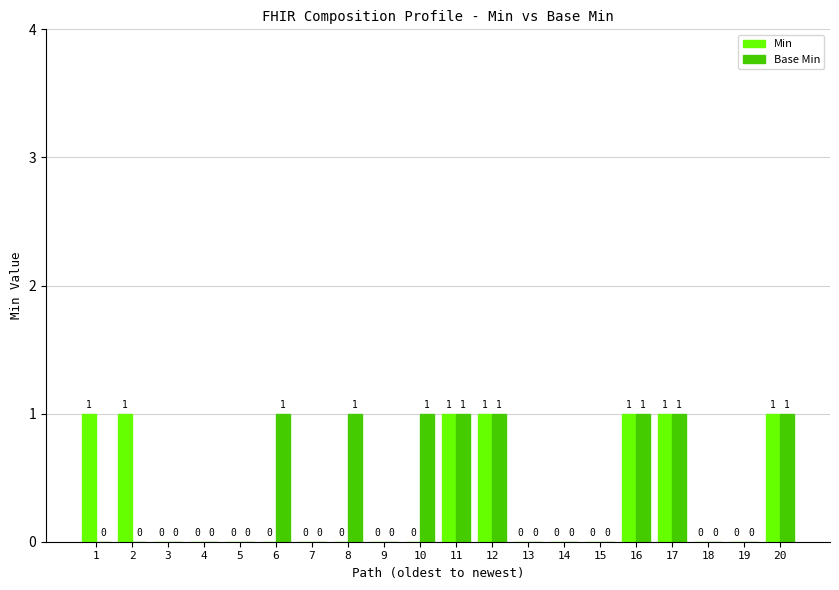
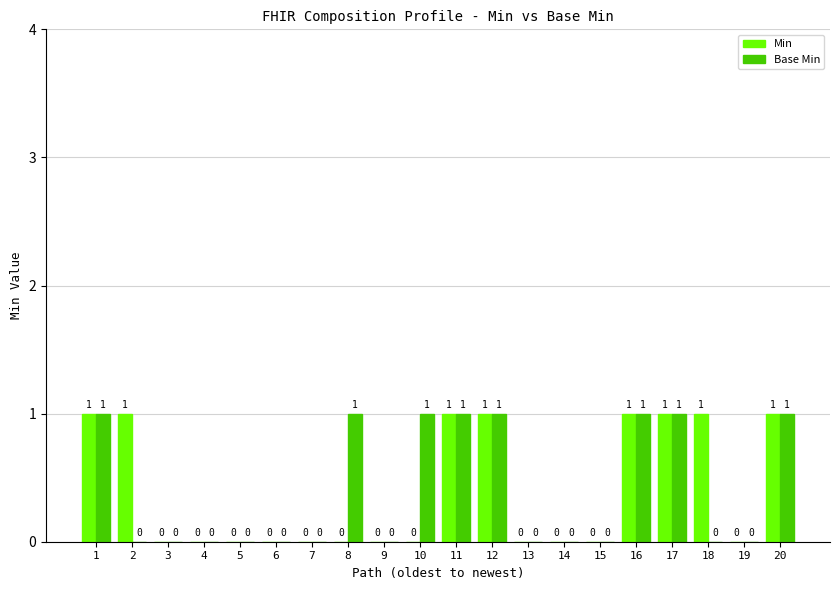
Base Min, 1: 0 -> 1
Base Min, 6: 1 -> 0
Min, 18: 0 -> 1
